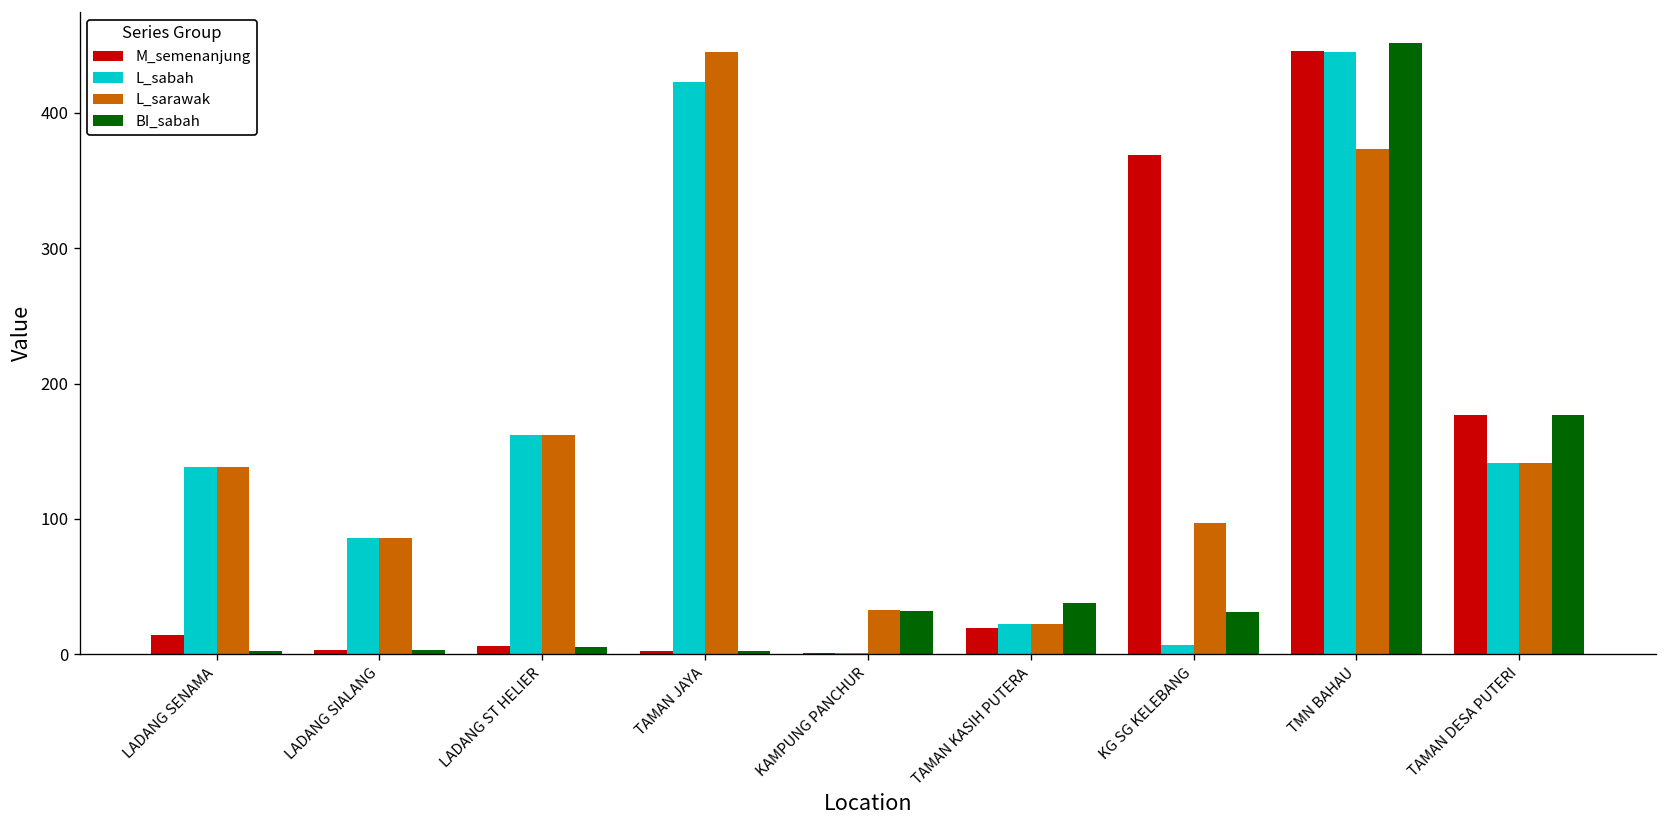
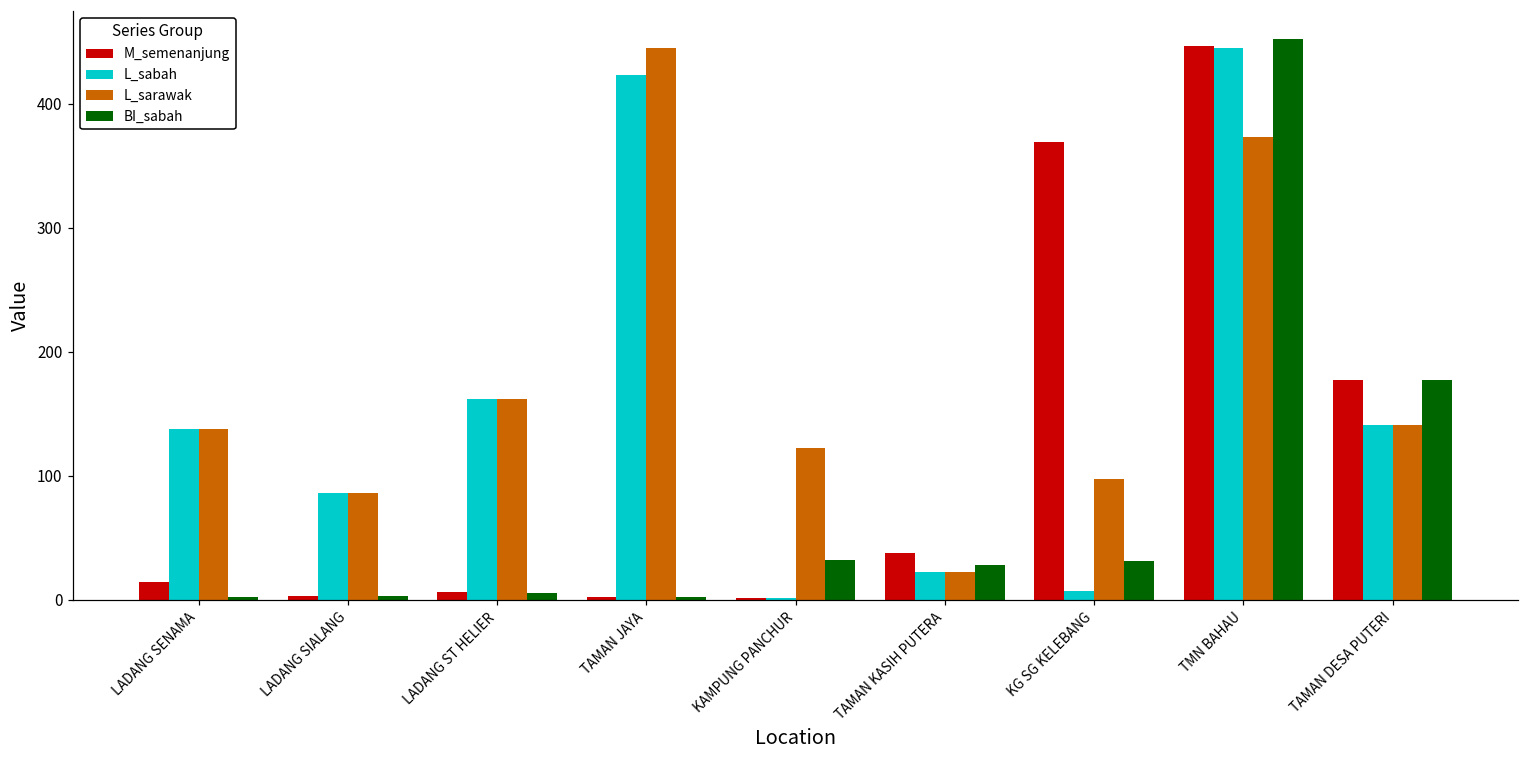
L_sarawak, KAMPUNG PANCHUR: 33 -> 122
M_semenanjung, TAMAN KASIH PUTERA: 19 -> 38
BI_sabah, TAMAN KASIH PUTERA: 38 -> 28
